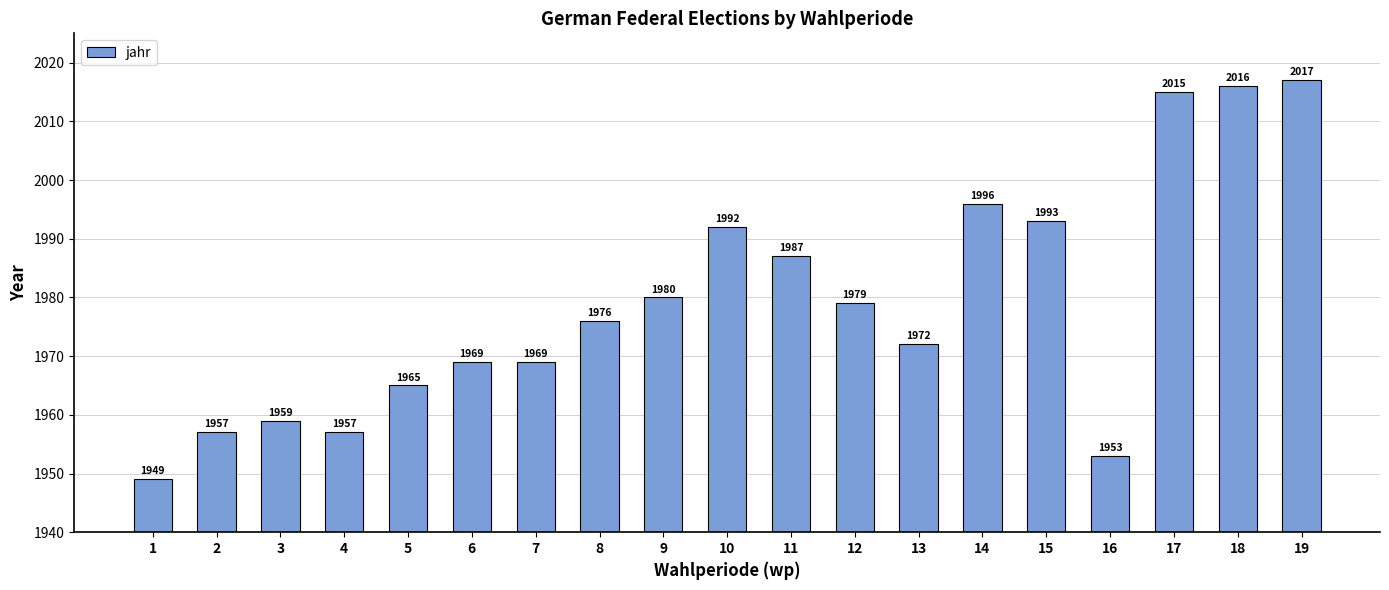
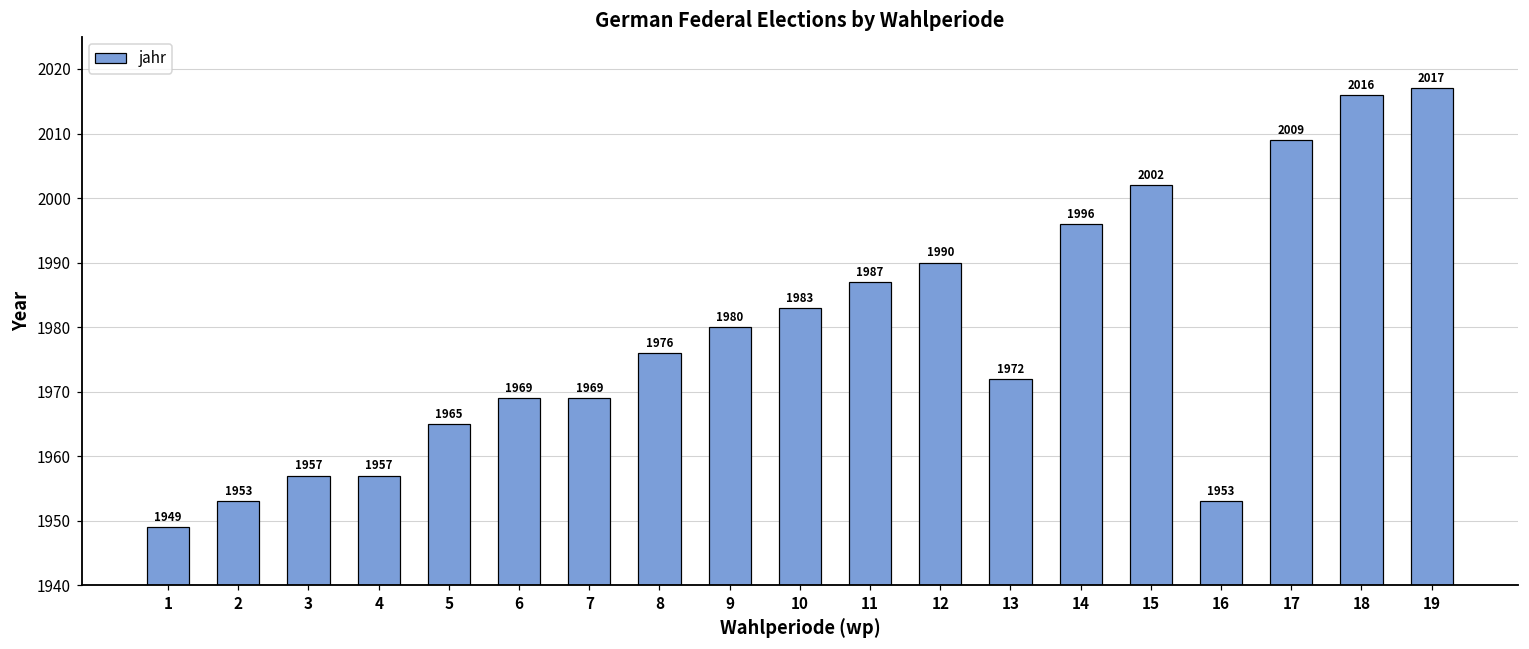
2: 1957 -> 1953
3: 1959 -> 1957
10: 1992 -> 1983
12: 1979 -> 1990
15: 1993 -> 2002
17: 2015 -> 2009
